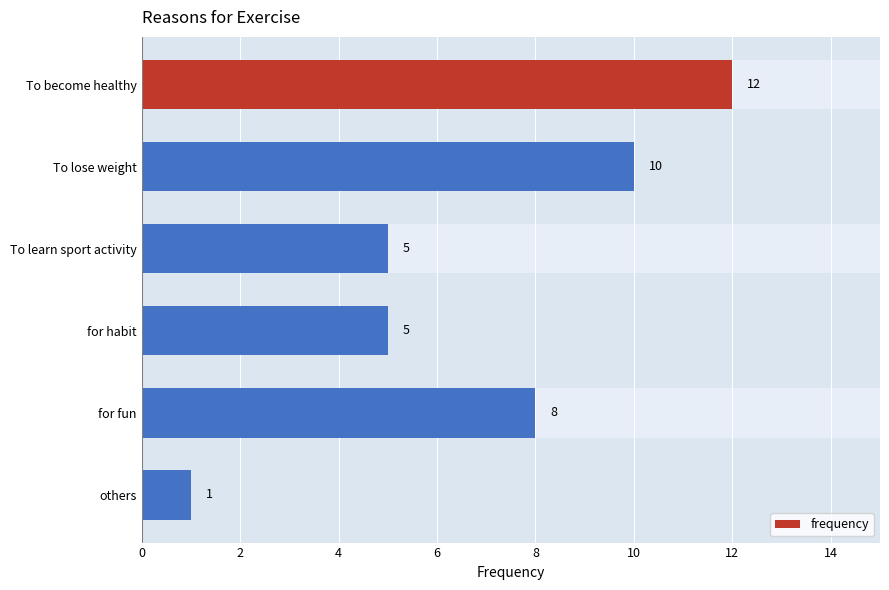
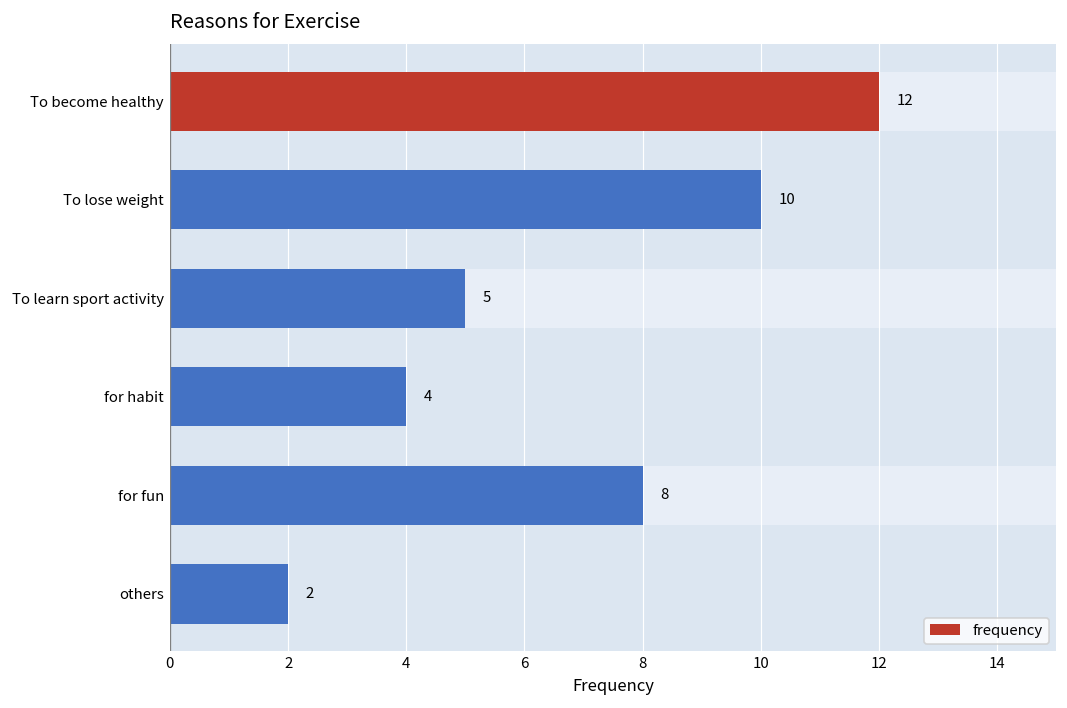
frequency, for habit: 5 -> 4
frequency, others: 1 -> 2
